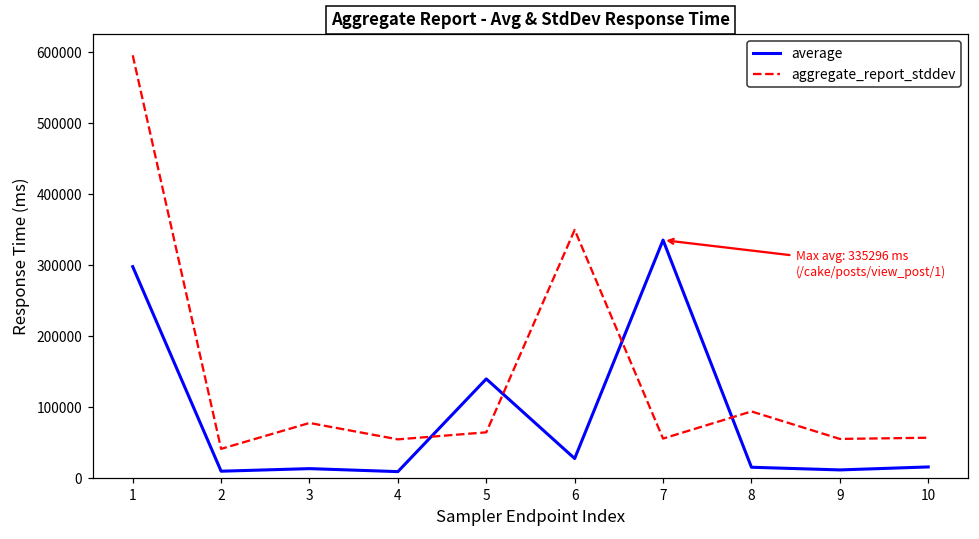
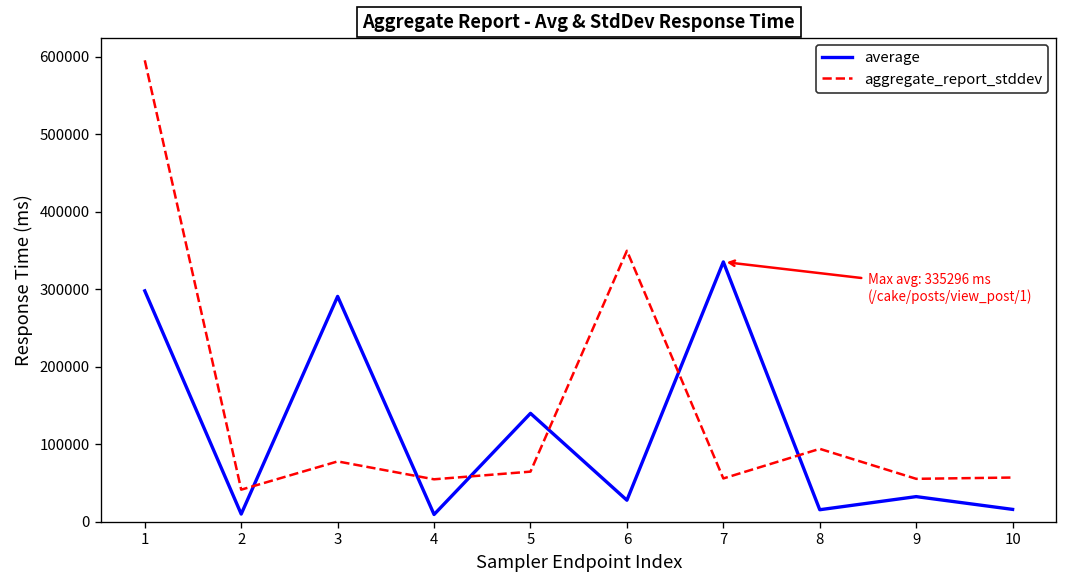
average, 3: 10000 -> 290000
average, 9: 10000 -> 30000
